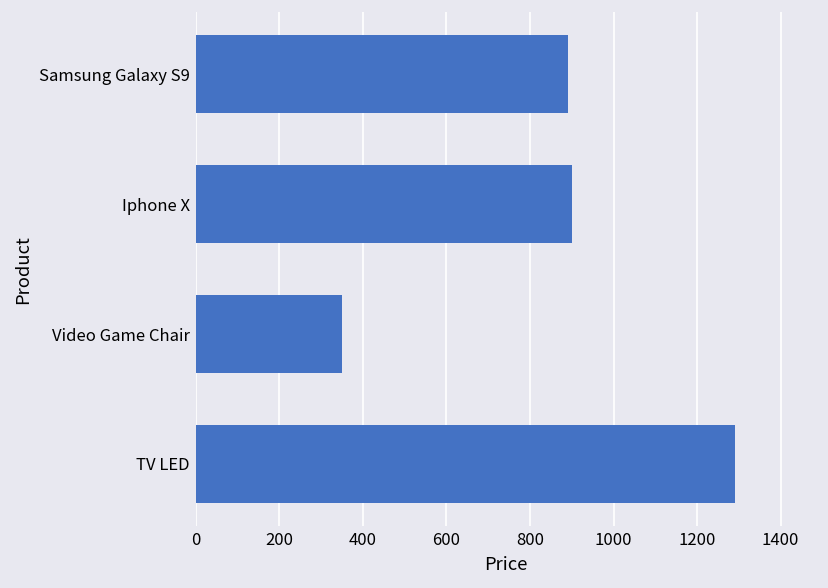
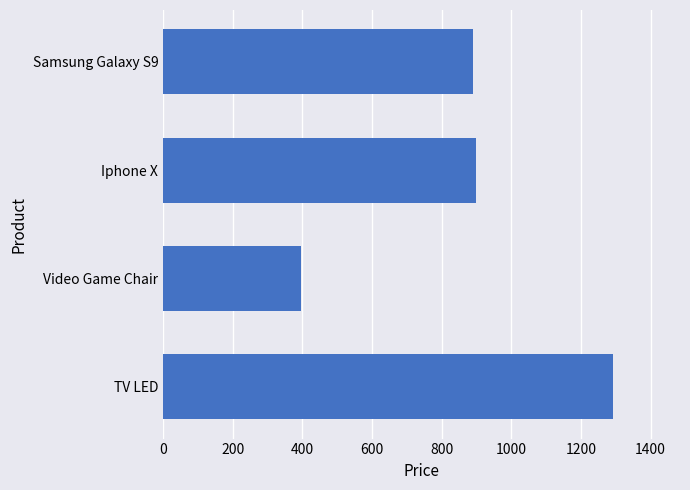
Video Game Chair: 350 -> 400
